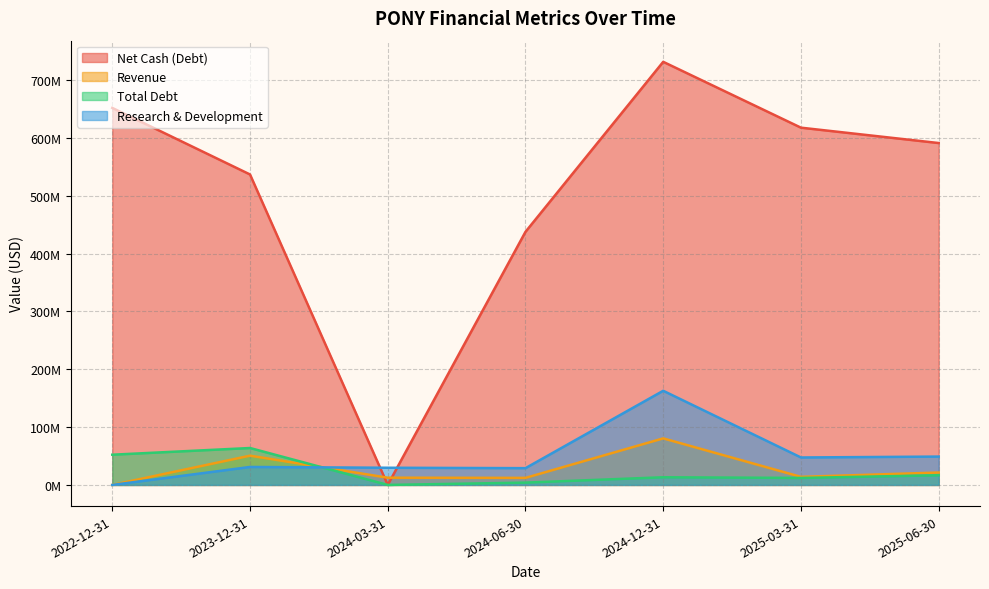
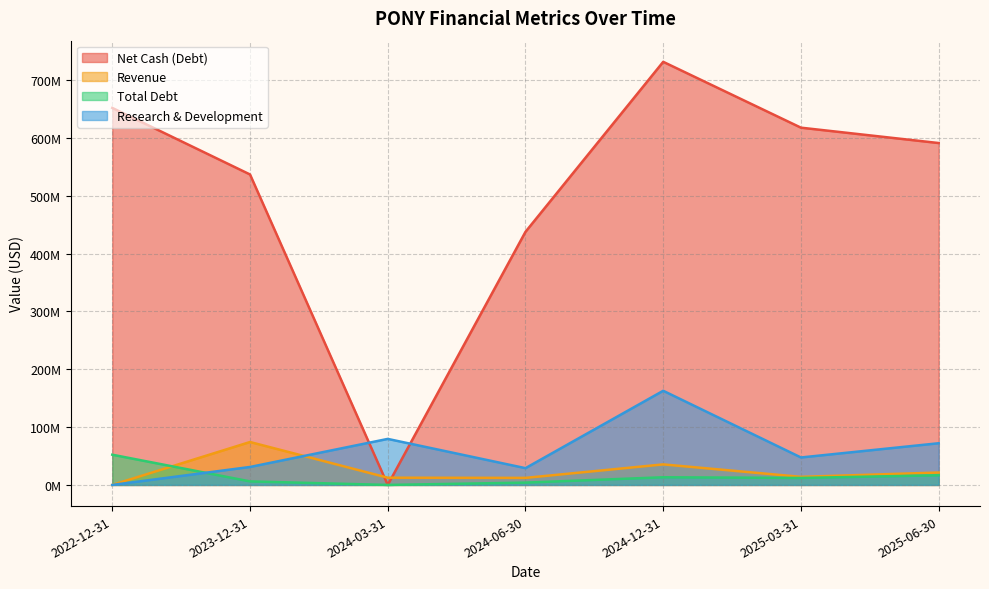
Revenue, 2023-12-31: 50000000 -> 70000000
Total Debt, 2023-12-31: 60000000 -> 10000000
Research & Development, 2024-03-31: 30000000 -> 80000000
Revenue, 2024-12-31: 80000000 -> 40000000
Research & Development, 2025-06-30: 50000000 -> 70000000
